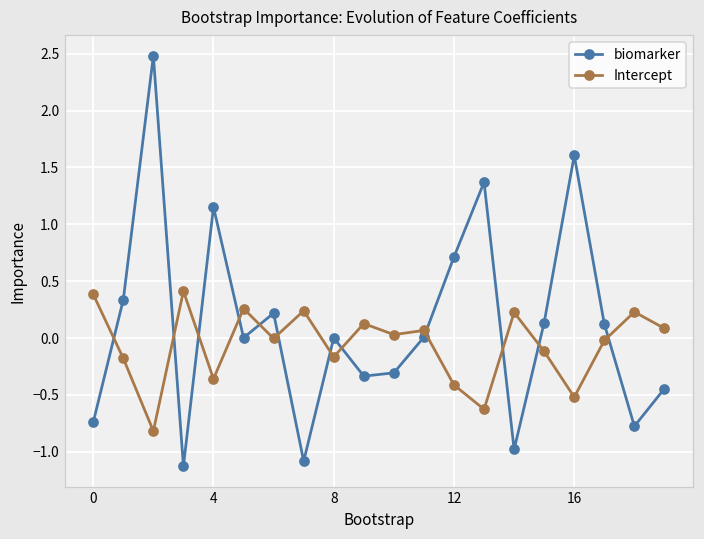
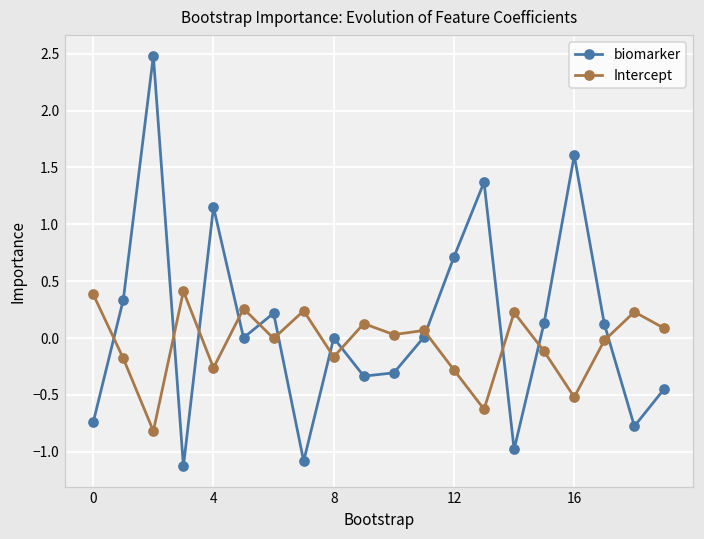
Intercept, 4: -0.36 -> -0.26
Intercept, 12: -0.41 -> -0.28
